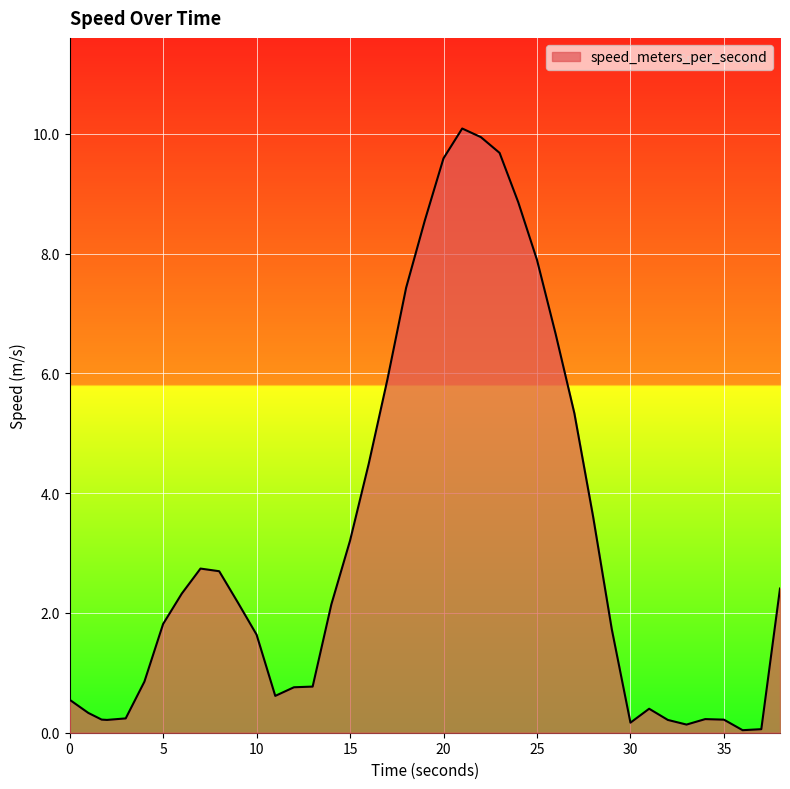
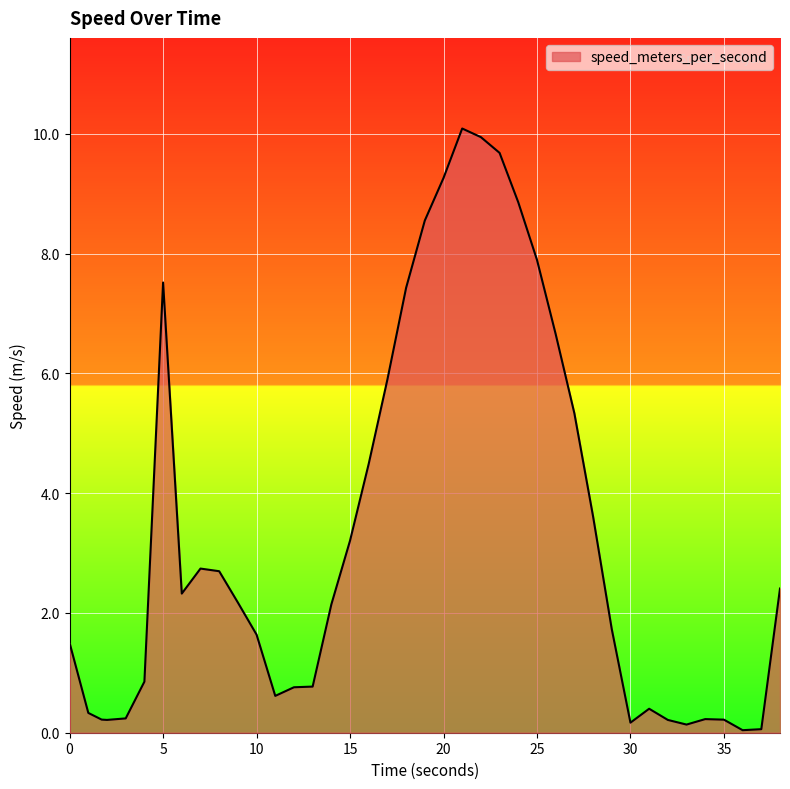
0: 0.6 -> 1.5
5: 1.8 -> 7.5
20: 9.6 -> 9.3
